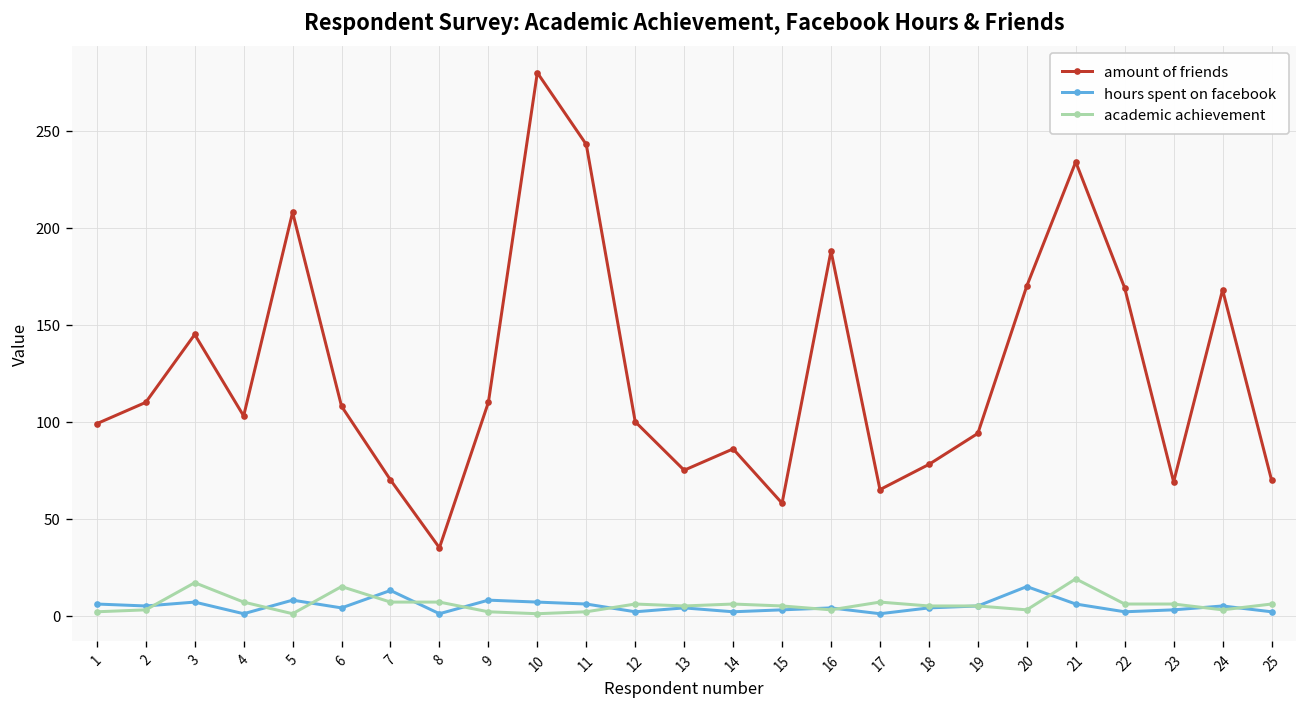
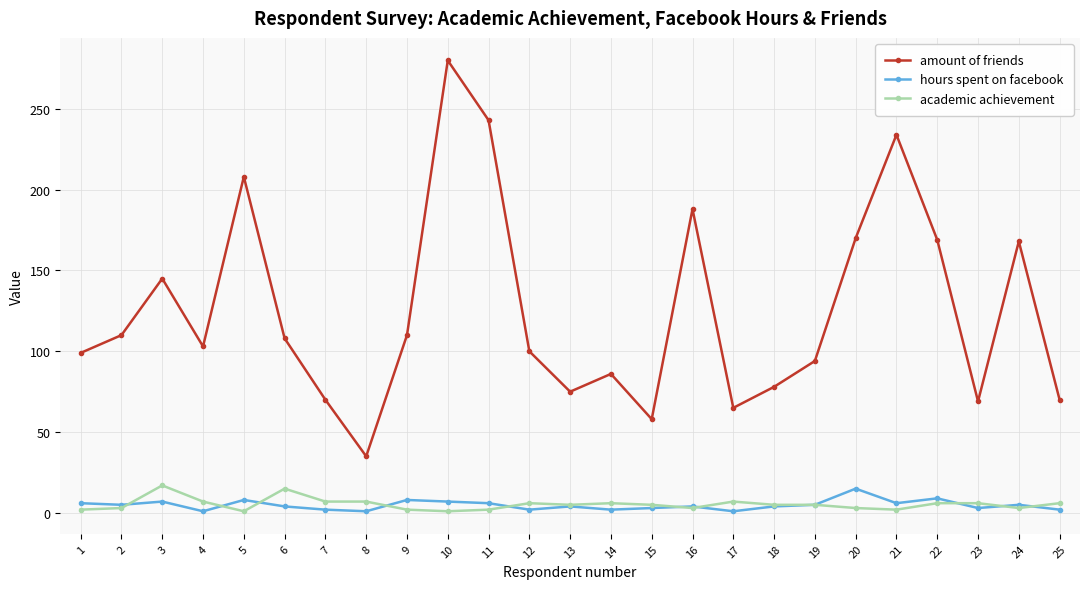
hours spent on facebook, 7: 13 -> 2
academic achievement, 21: 19 -> 2
hours spent on facebook, 22: 2 -> 9
